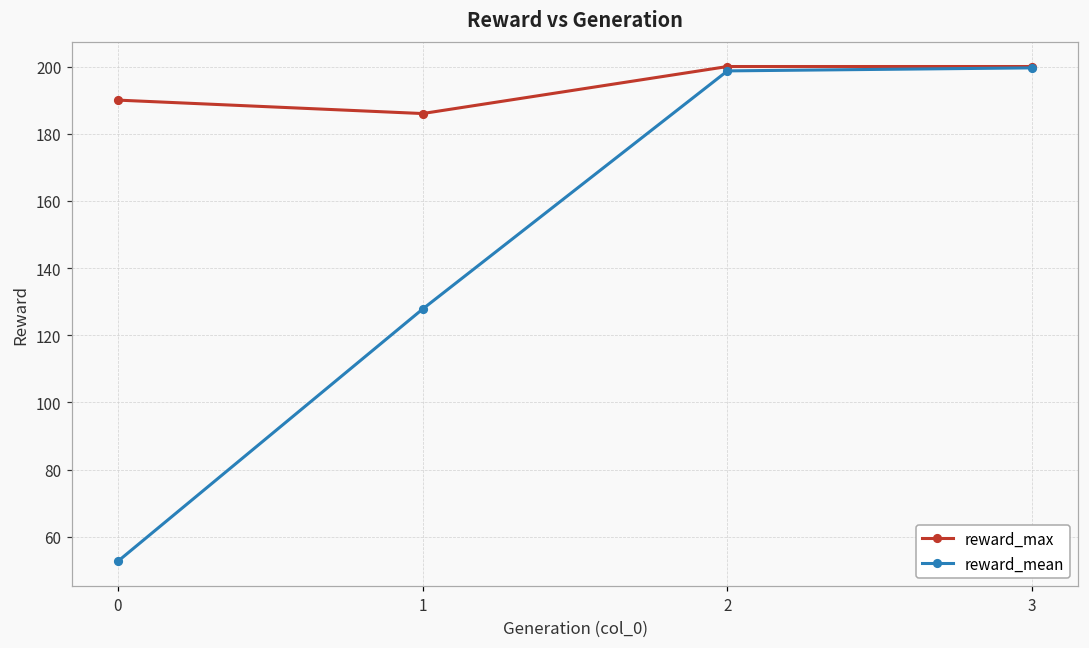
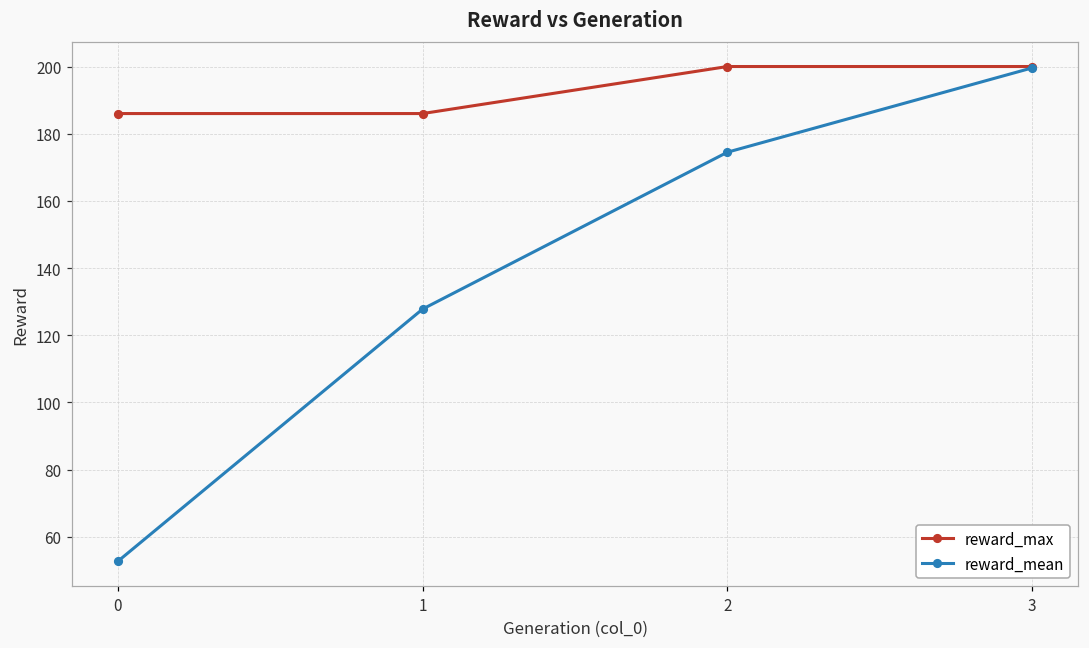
reward_max, 0: 190 -> 186
reward_mean, 2: 199 -> 175
